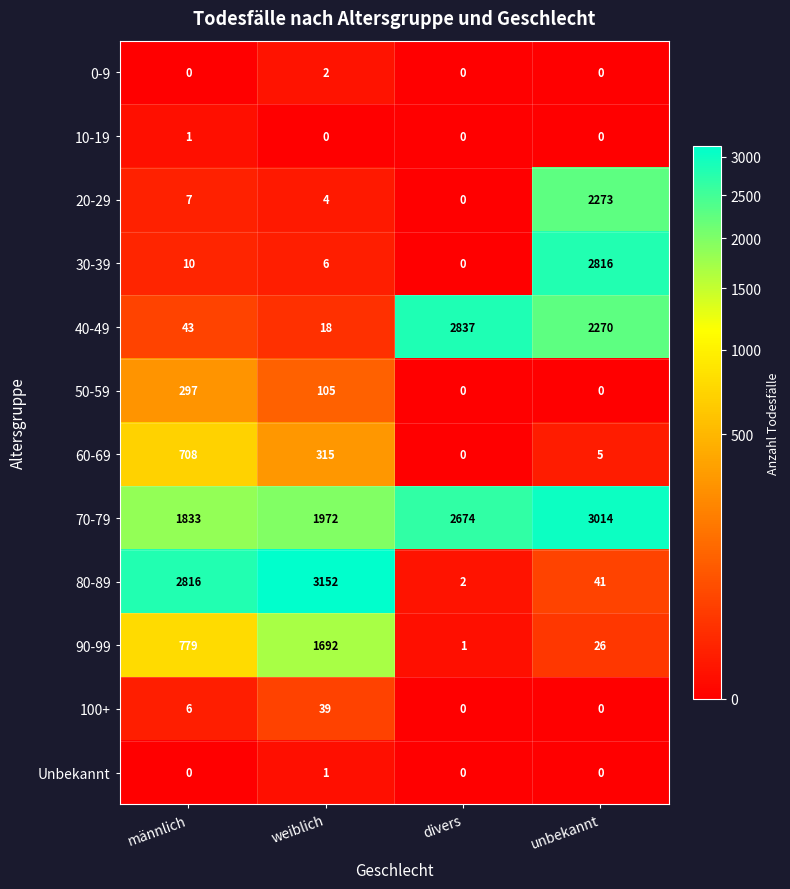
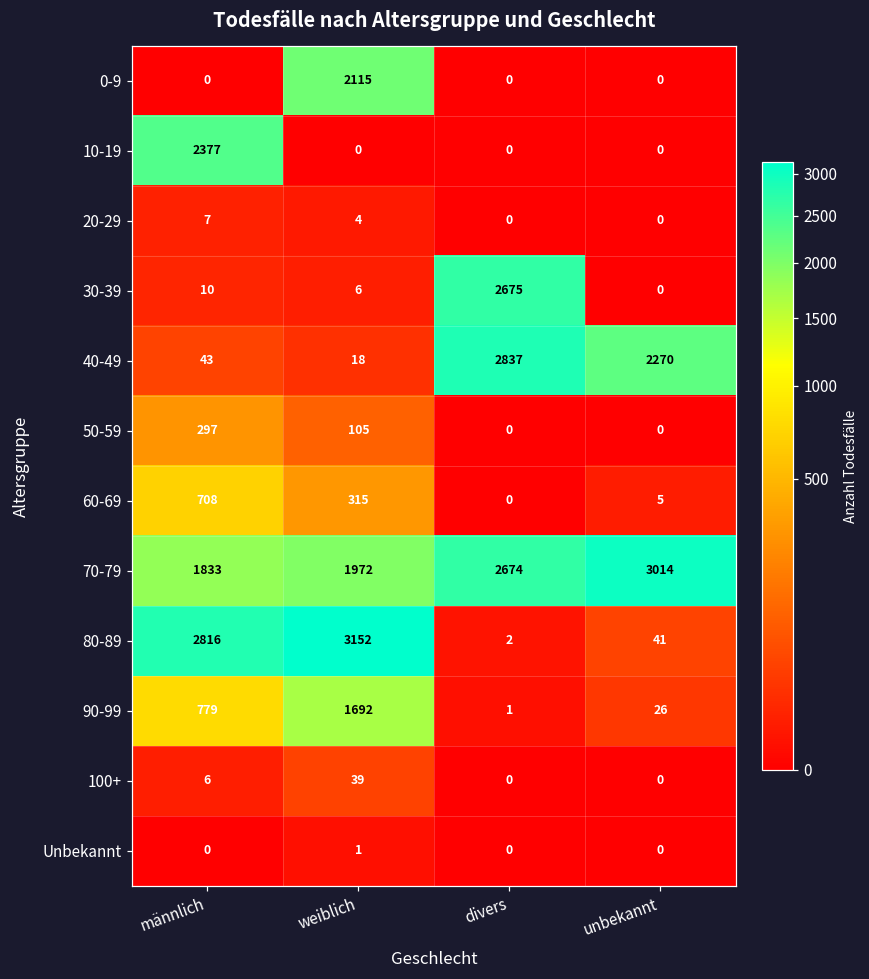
0-9, weiblich: 2 -> 2115
10-19, männlich: 1 -> 2377
20-29, unbekannt: 2273 -> 0
30-39, divers: 0 -> 2675
30-39, unbekannt: 2816 -> 0
